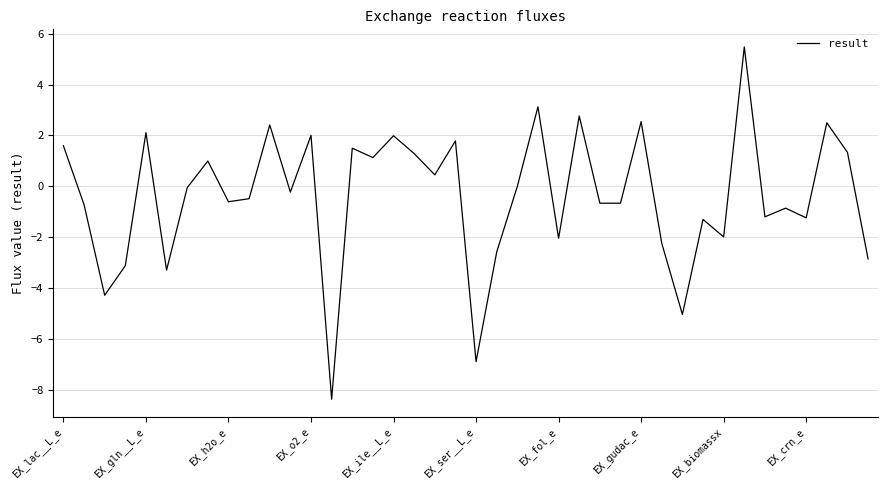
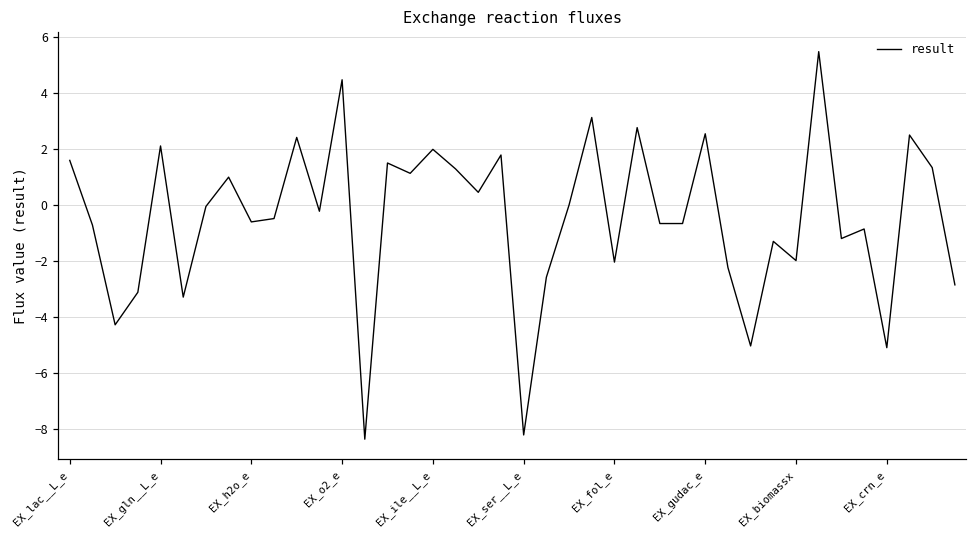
EX_o2_e: 2.0 -> 4.5
EX_ser__L_e: -6.9 -> -8.2
EX_crn_e: -1.2 -> -5.1
